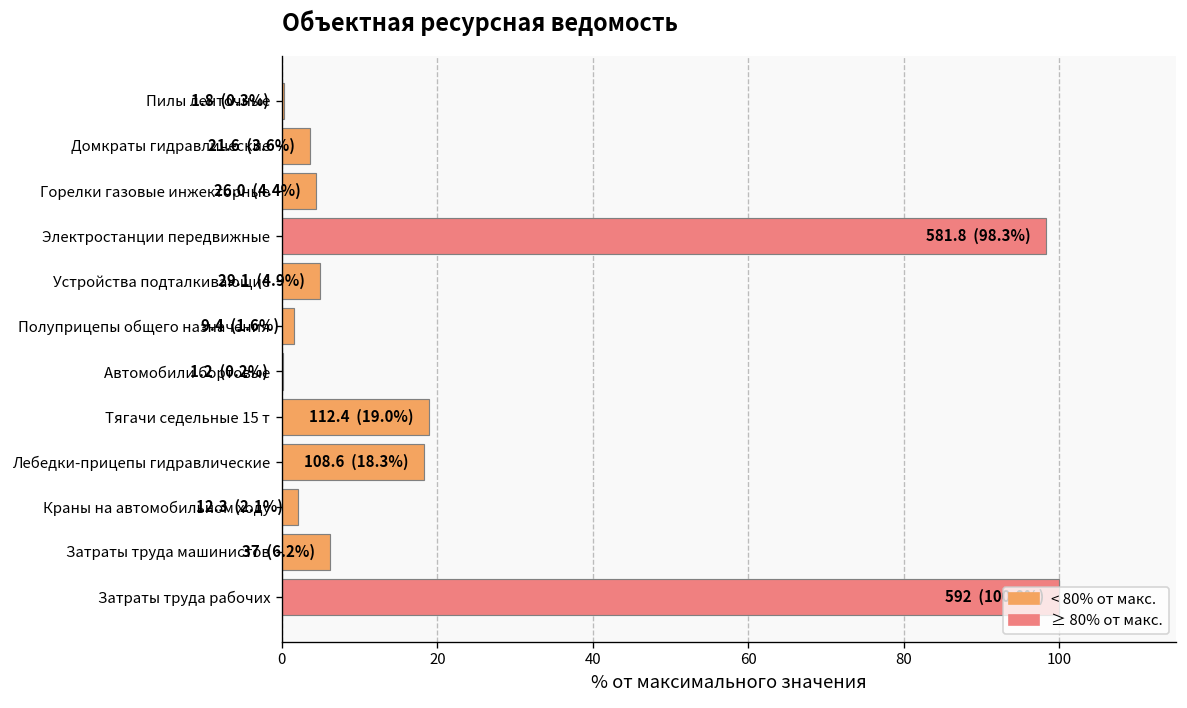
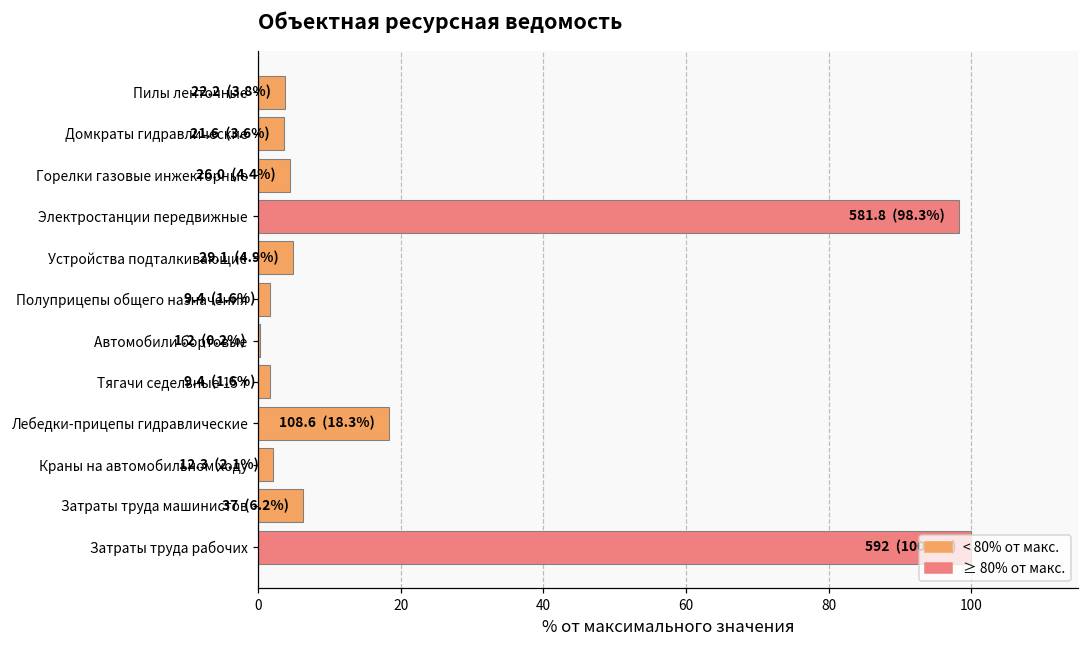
Пилы ленточные: 1.8 (0.3%) -> 22.2 (3.8%)
Тягачи седельные 15 т: 112.4 (19.0%) -> 9.4 (1.6%)
